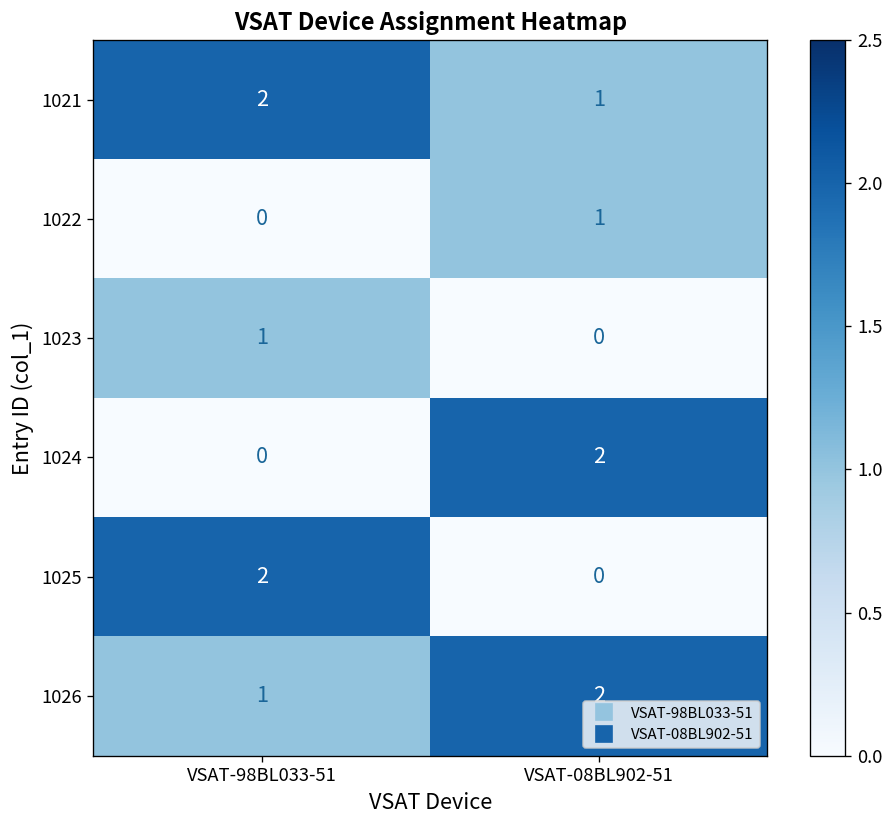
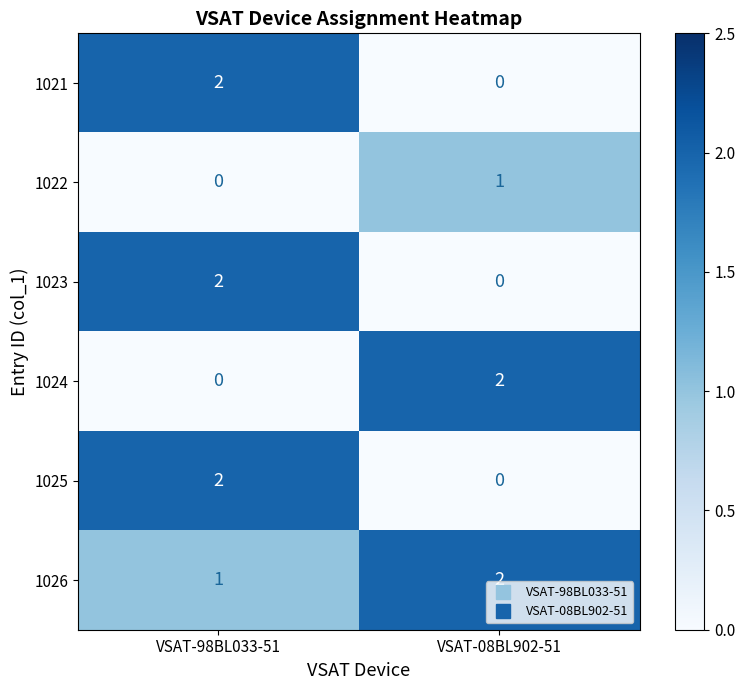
1021, VSAT-08BL902-51: 1 -> 0
1023, VSAT-98BL033-51: 1 -> 2
